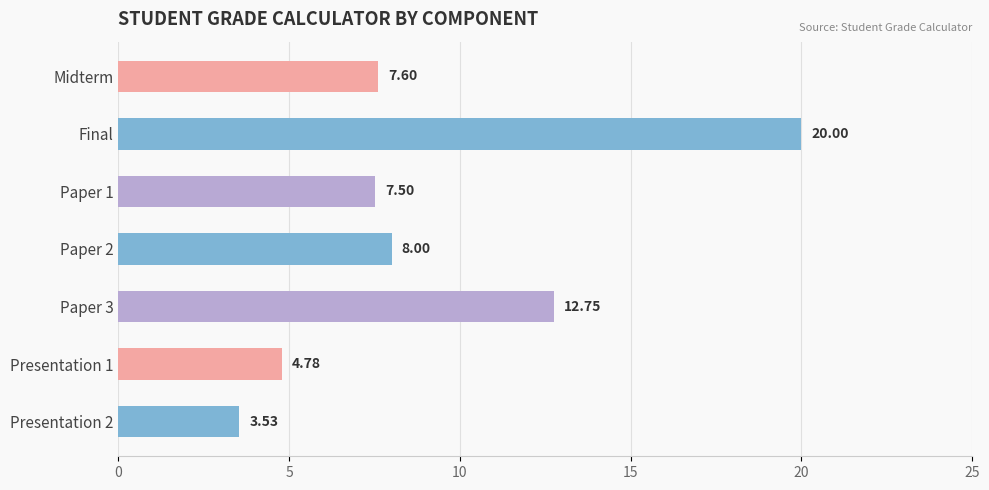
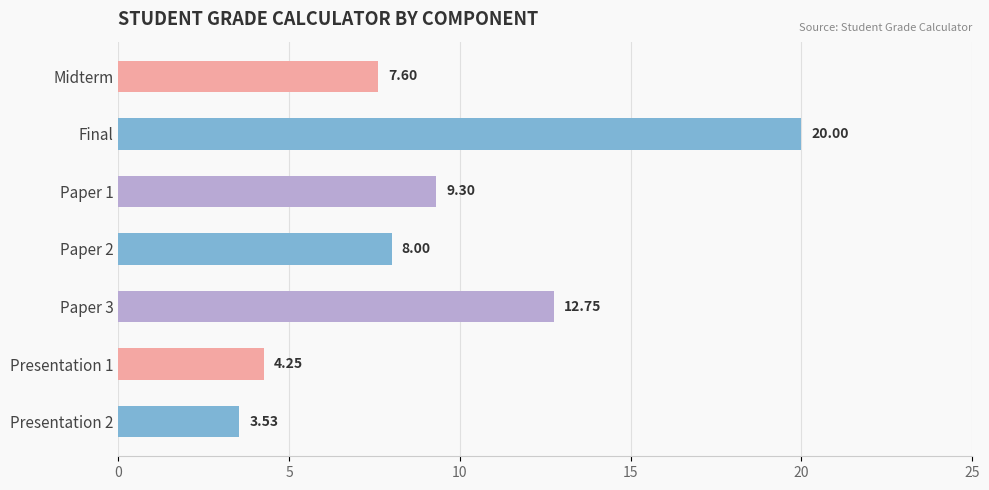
Paper 1: 7.50 -> 9.30
Presentation 1: 4.78 -> 4.25
